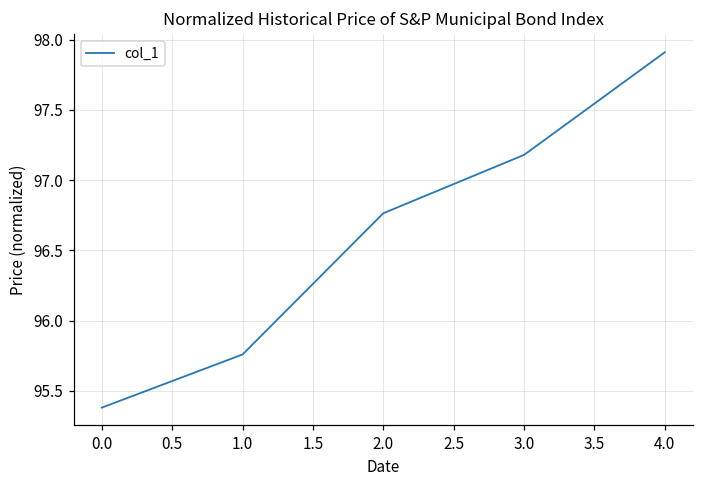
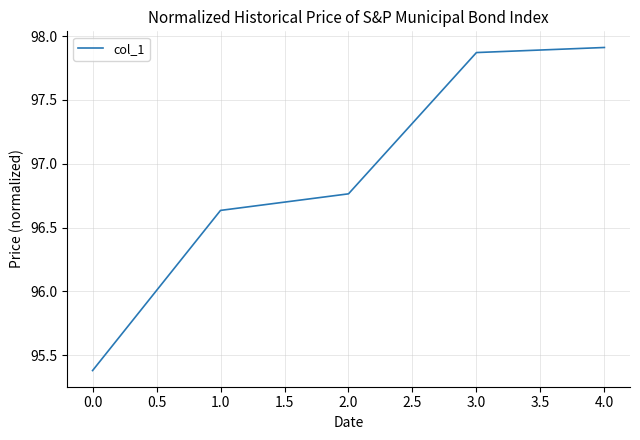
1.0: 95.76 -> 96.63
3.0: 97.18 -> 97.87
